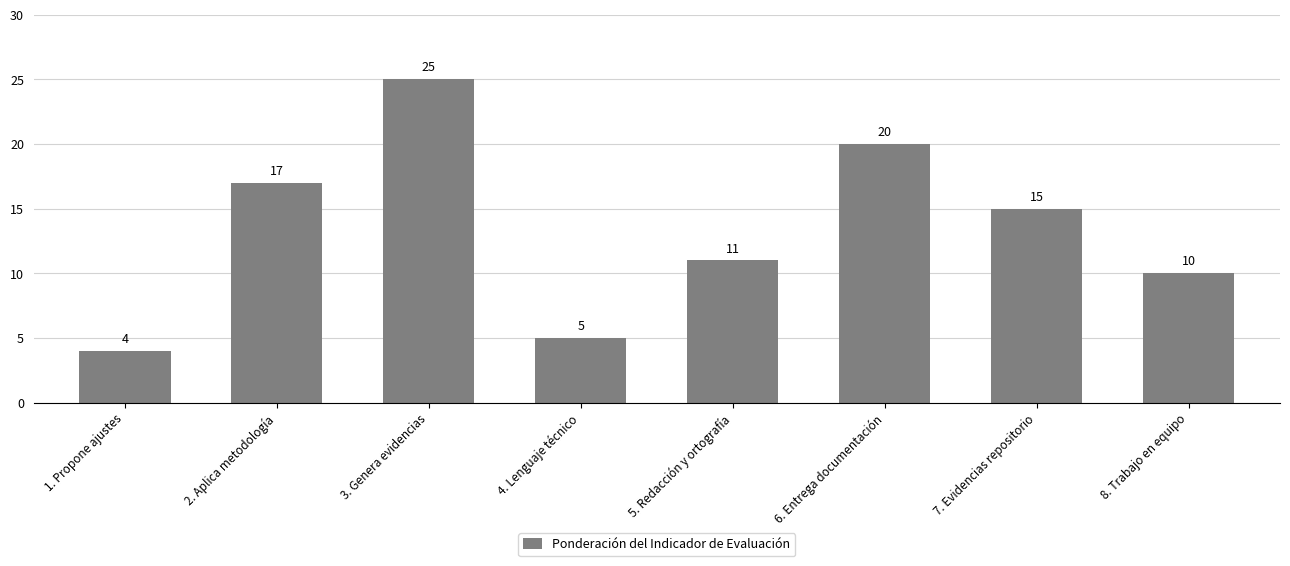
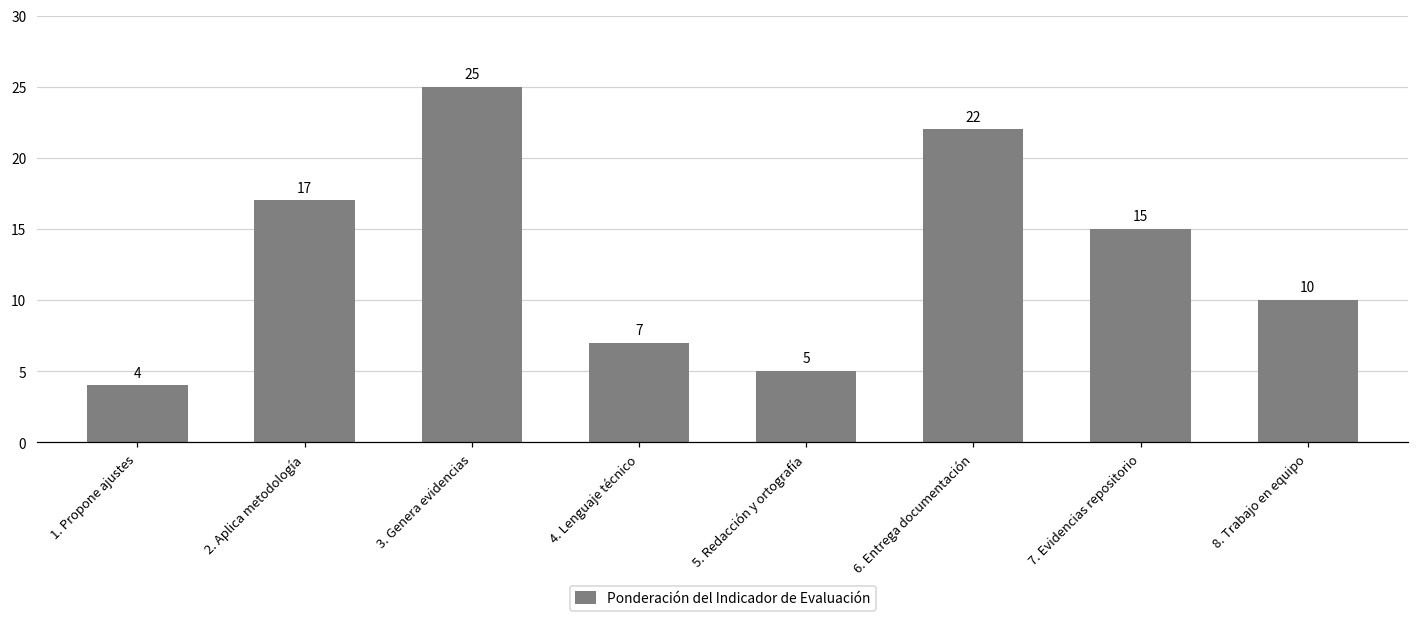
4. Lenguaje técnico: 5 -> 7
5. Redacción y ortografía: 11 -> 5
6. Entrega documentación: 20 -> 22
